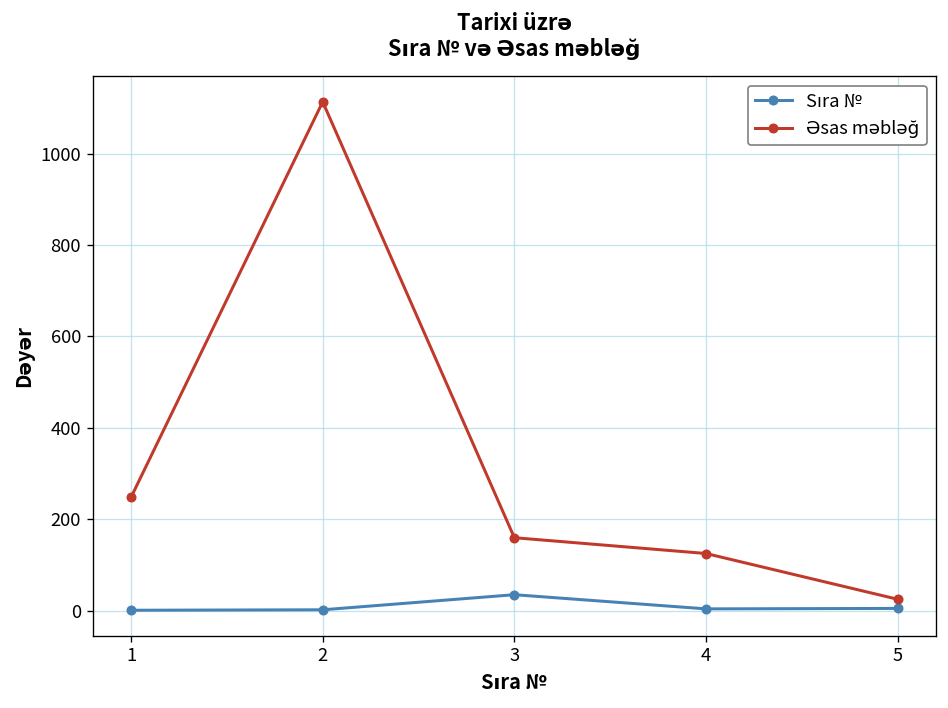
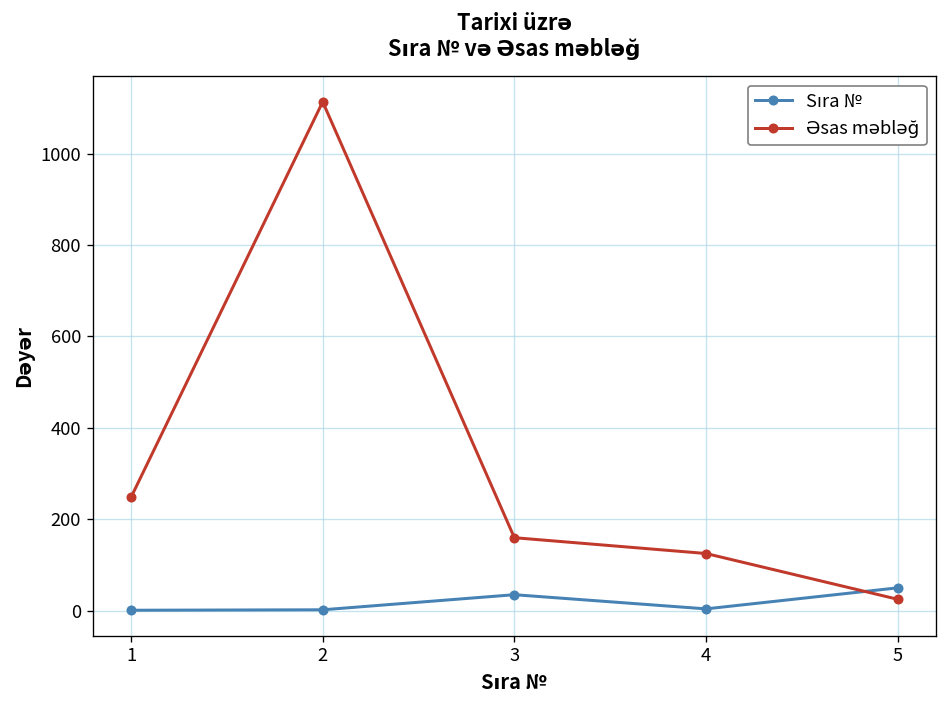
Sıra №, 5: 10 -> 50
